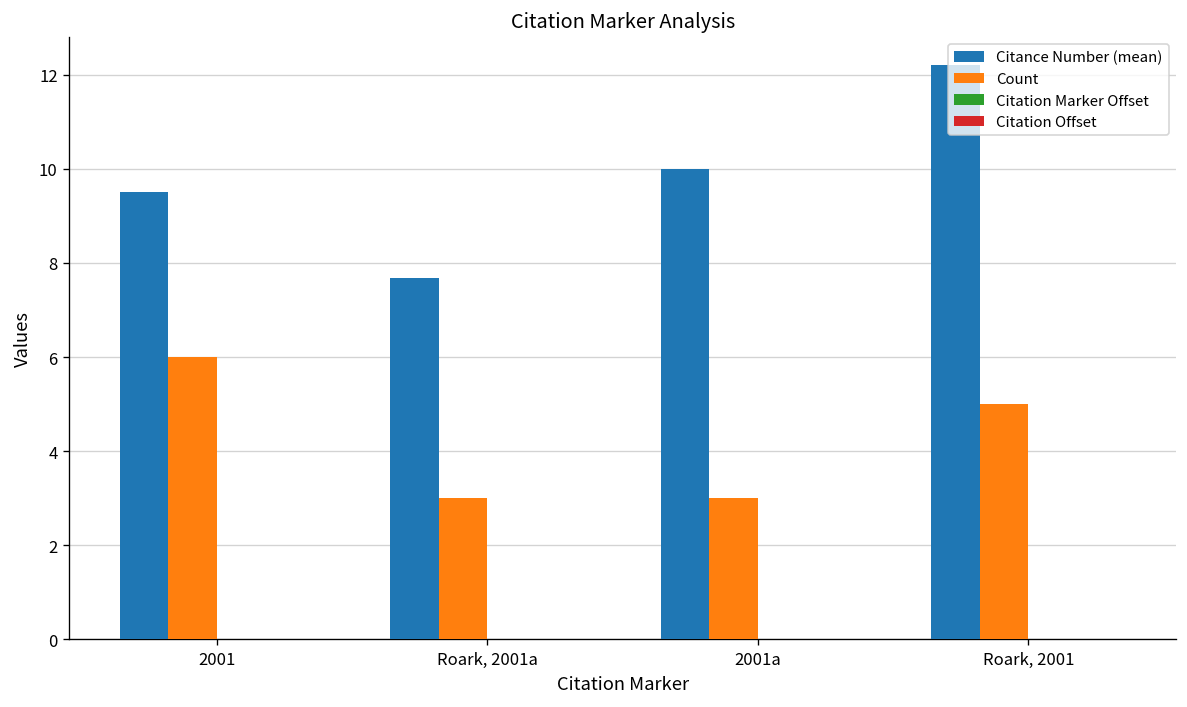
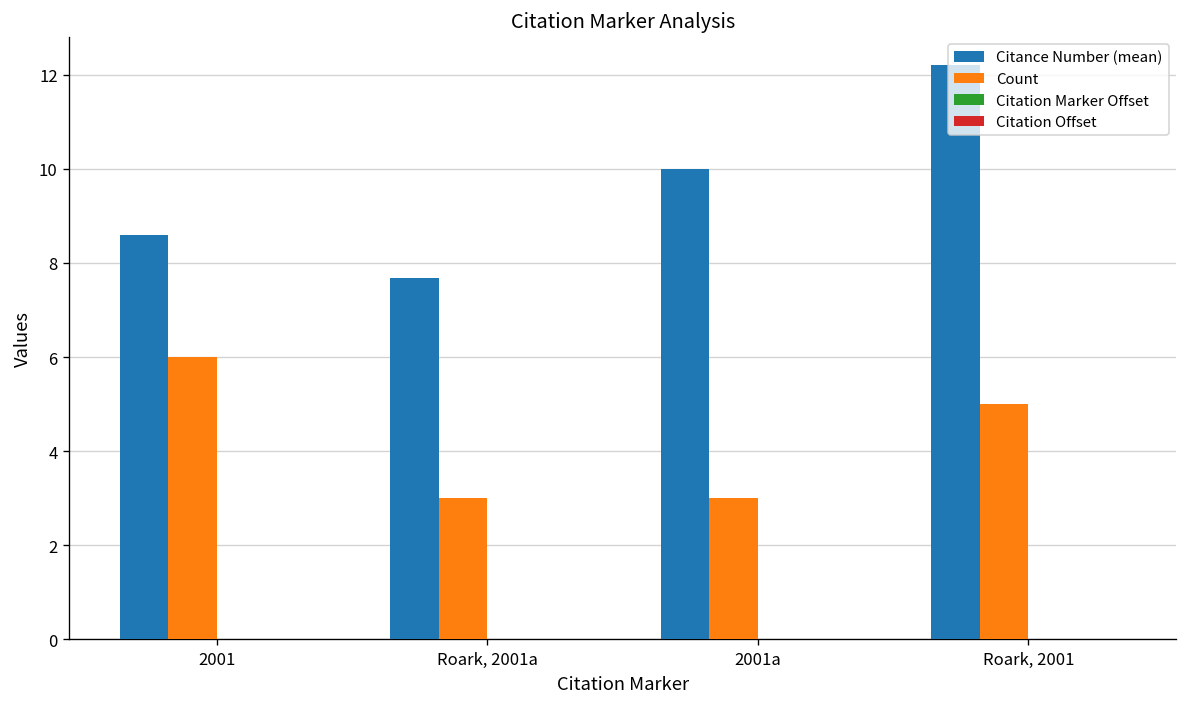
Citance Number (mean), 2001: 9.5 -> 8.6
